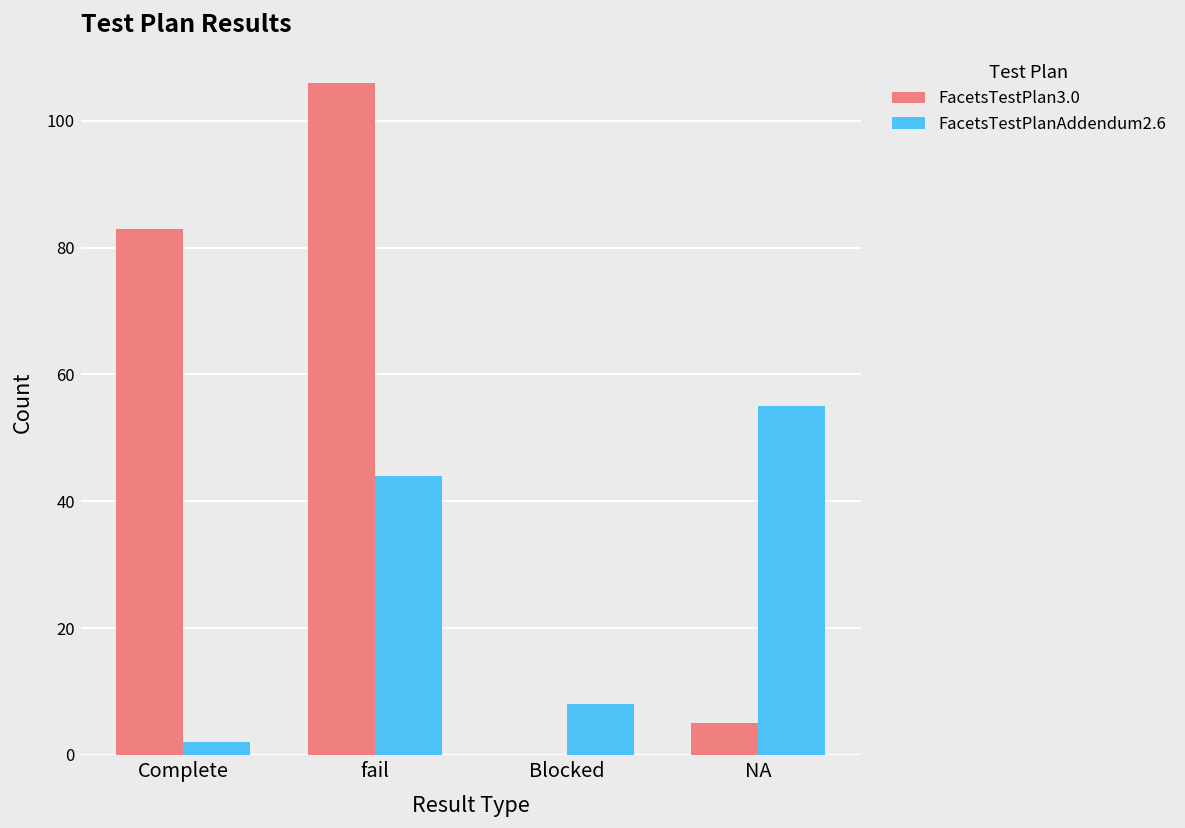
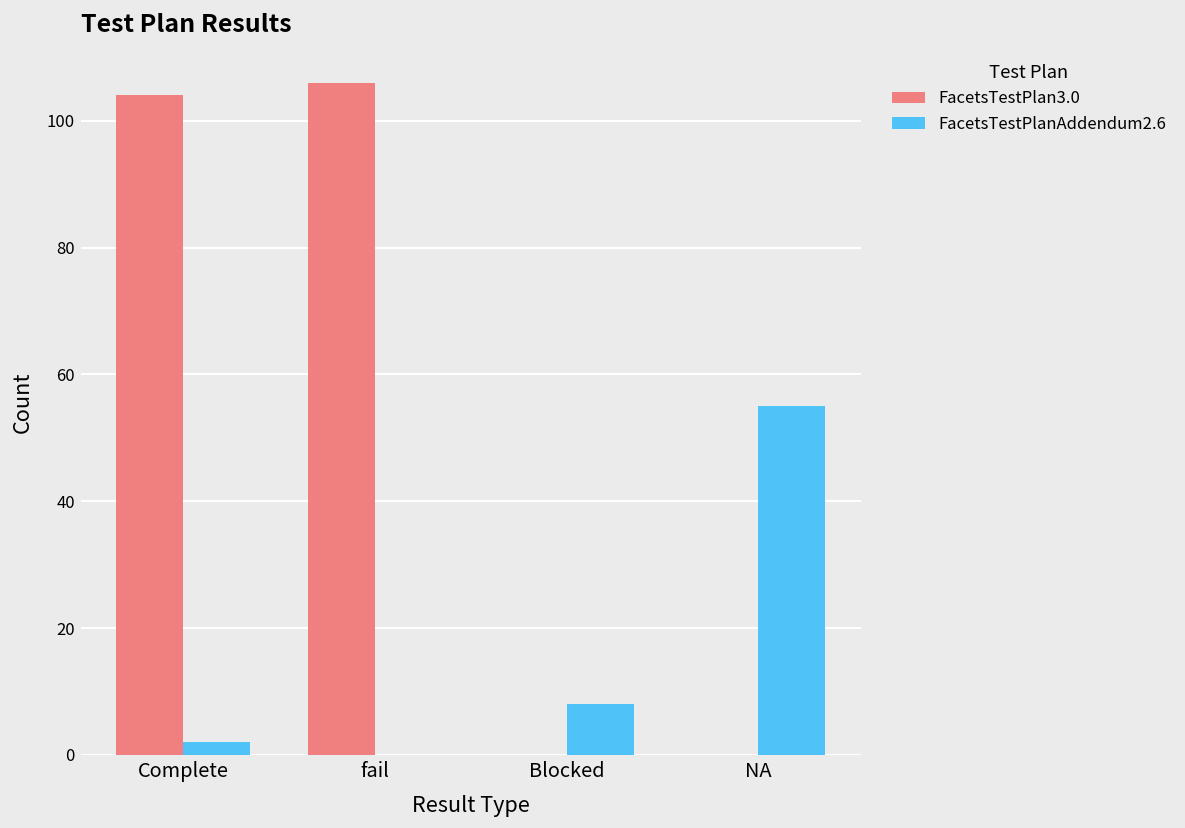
FacetsTestPlan3.0, Complete: 83 -> 104
FacetsTestPlanAddendum2.6, fail: 44 -> 0
FacetsTestPlan3.0, NA: 5 -> 0
